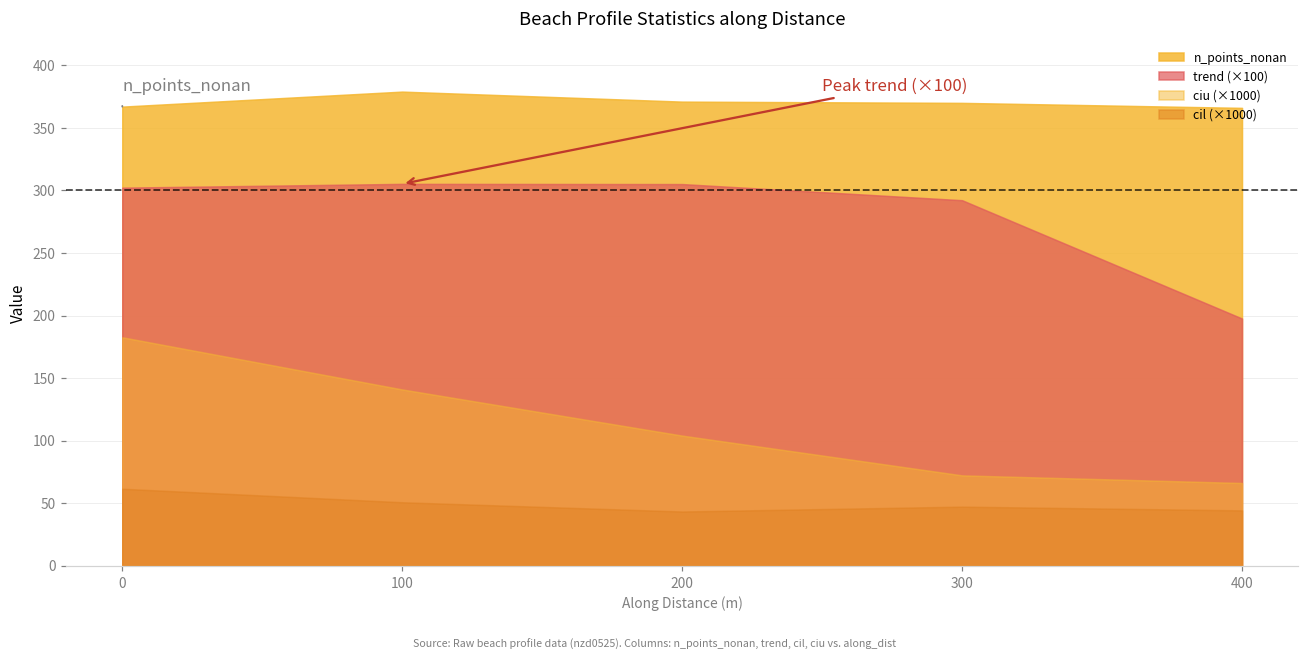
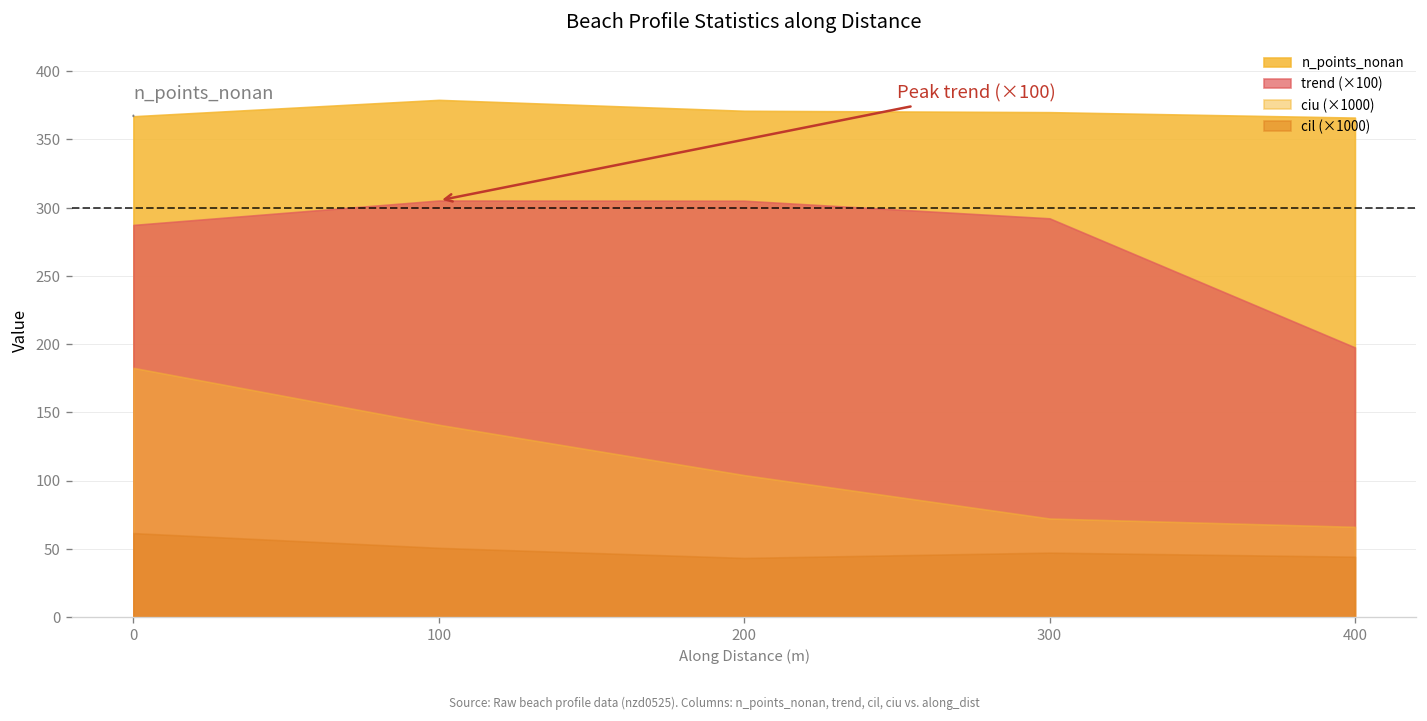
trend (×100), 0: 302 -> 287
